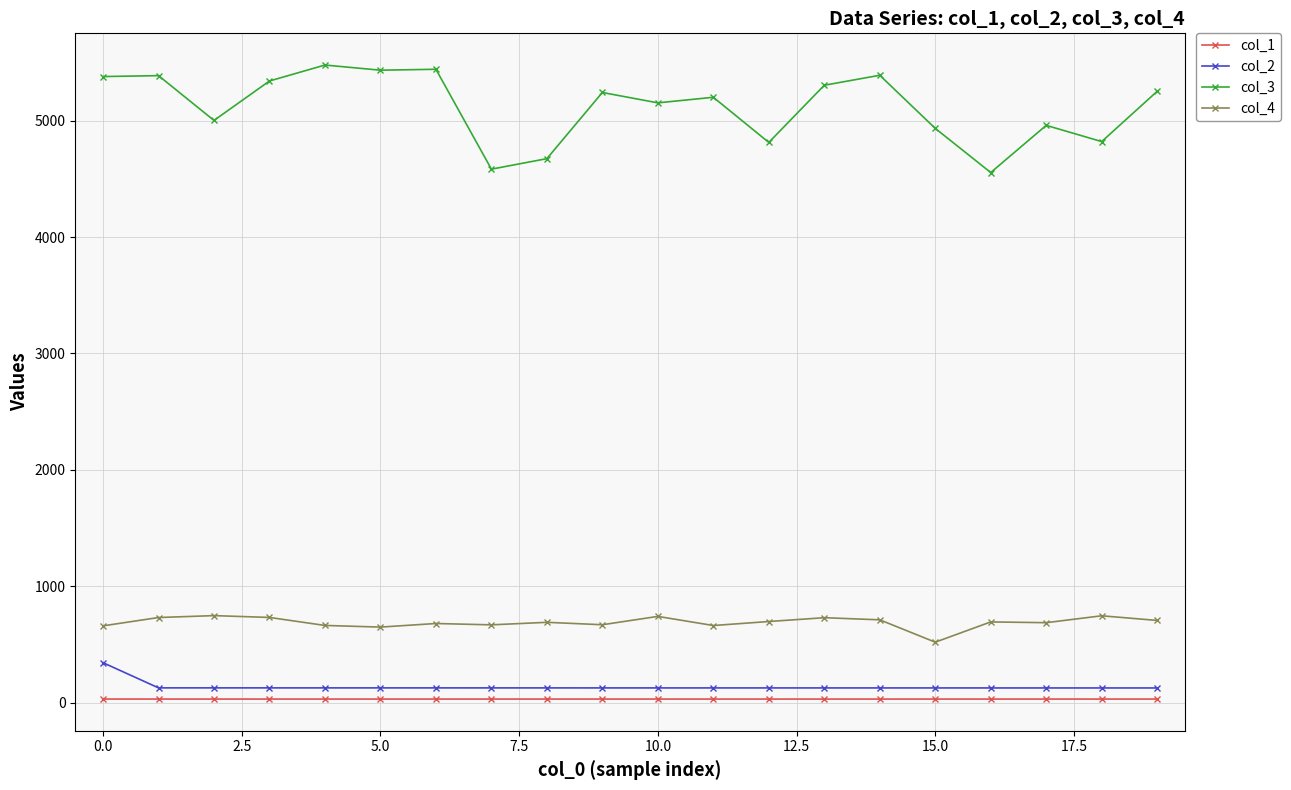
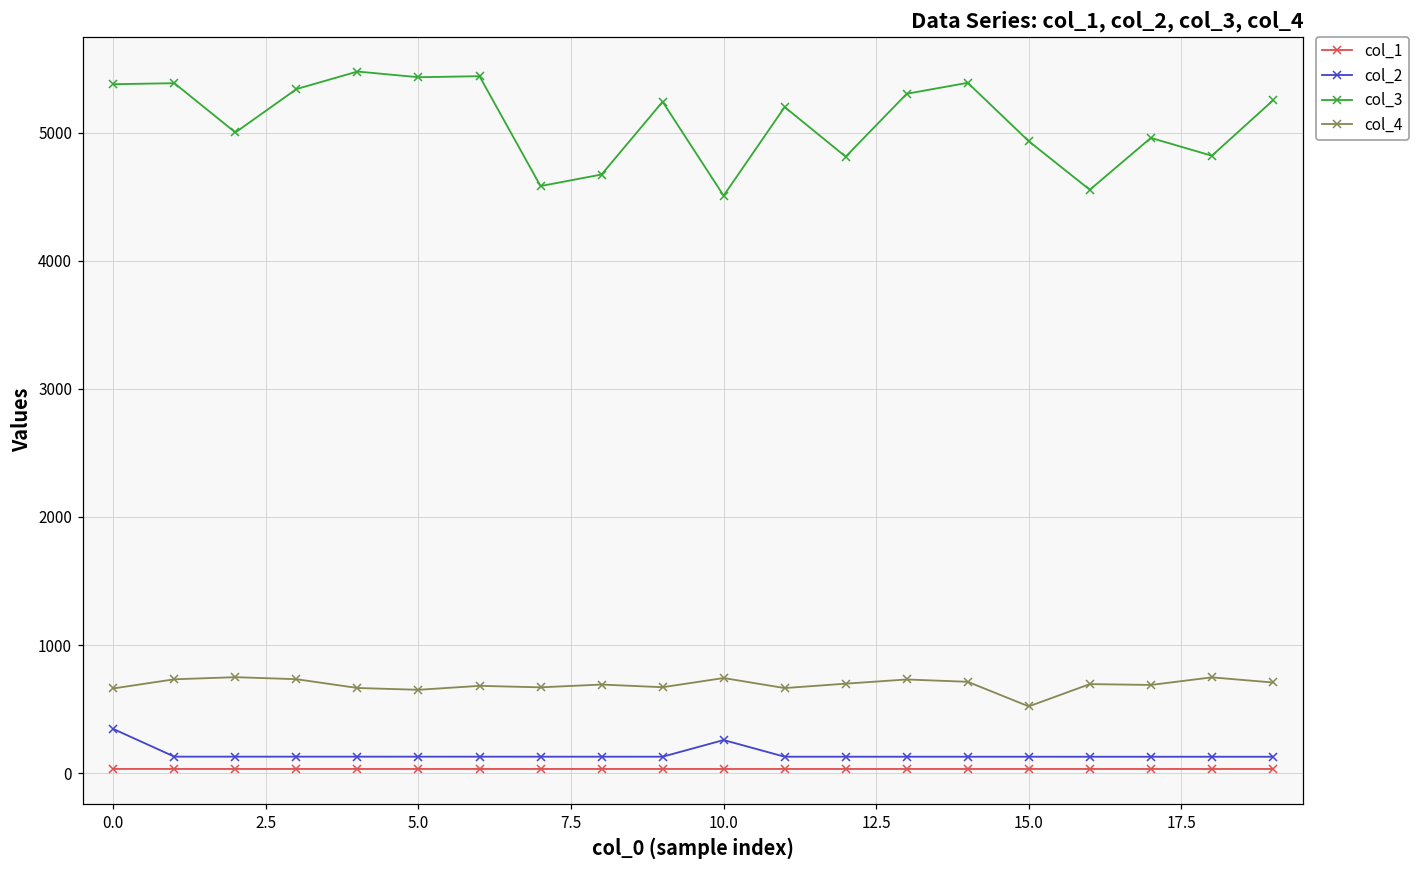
col_2, 10.0: 130 -> 260
col_3, 10.0: 5150 -> 4510
